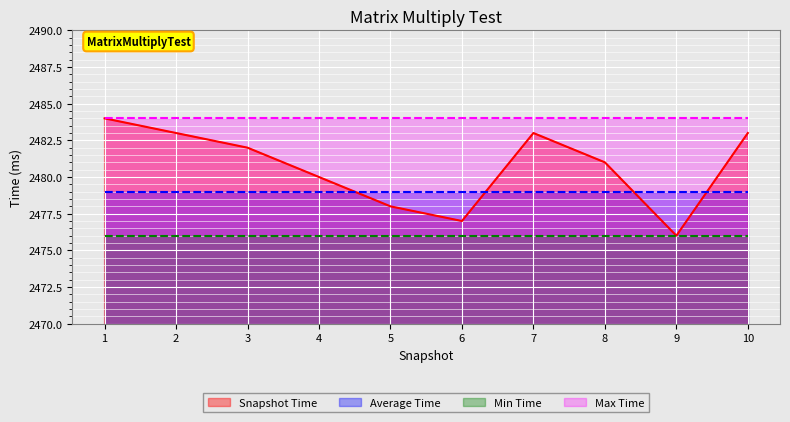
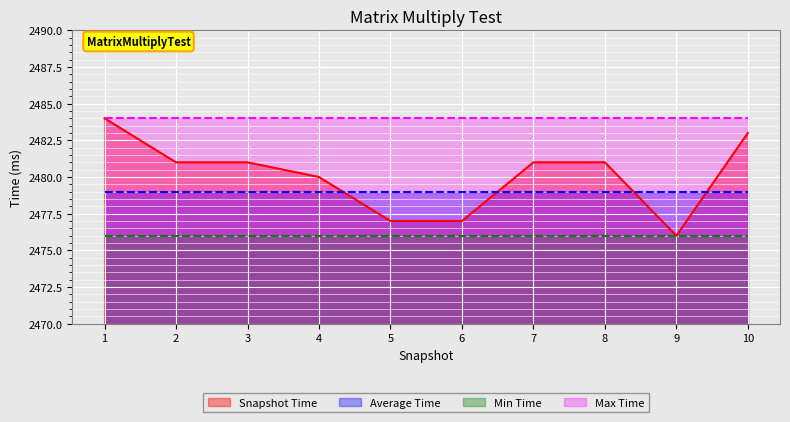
Snapshot Time, 2: 2483 -> 2481
Snapshot Time, 3: 2482 -> 2481
Snapshot Time, 5: 2478 -> 2477
Snapshot Time, 7: 2483 -> 2481
